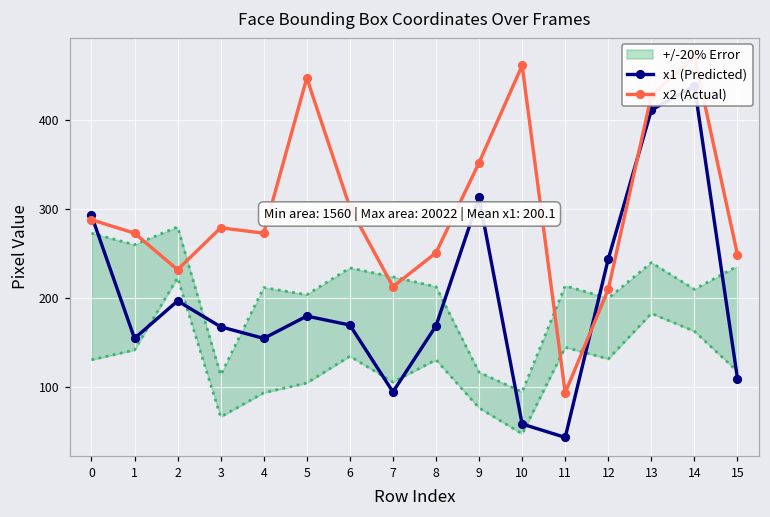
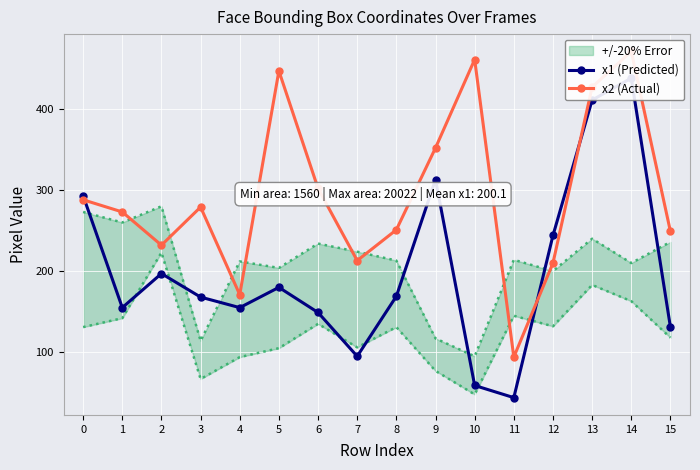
x2 (Actual), 4: 270 -> 170
x1 (Predicted), 6: 170 -> 150
x1 (Predicted), 15: 110 -> 130
